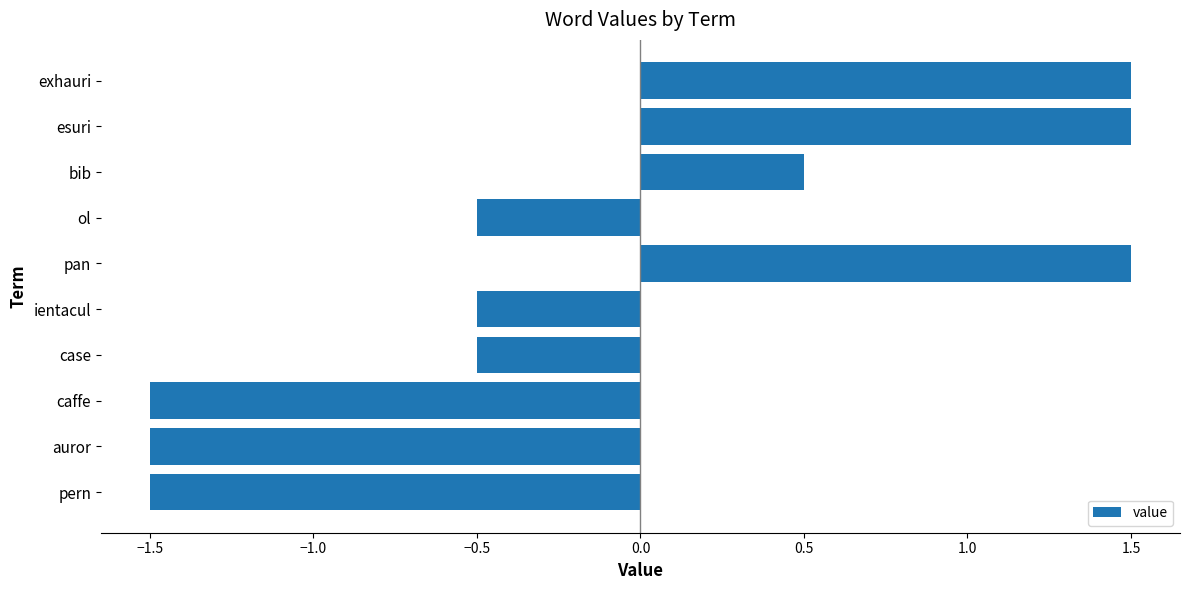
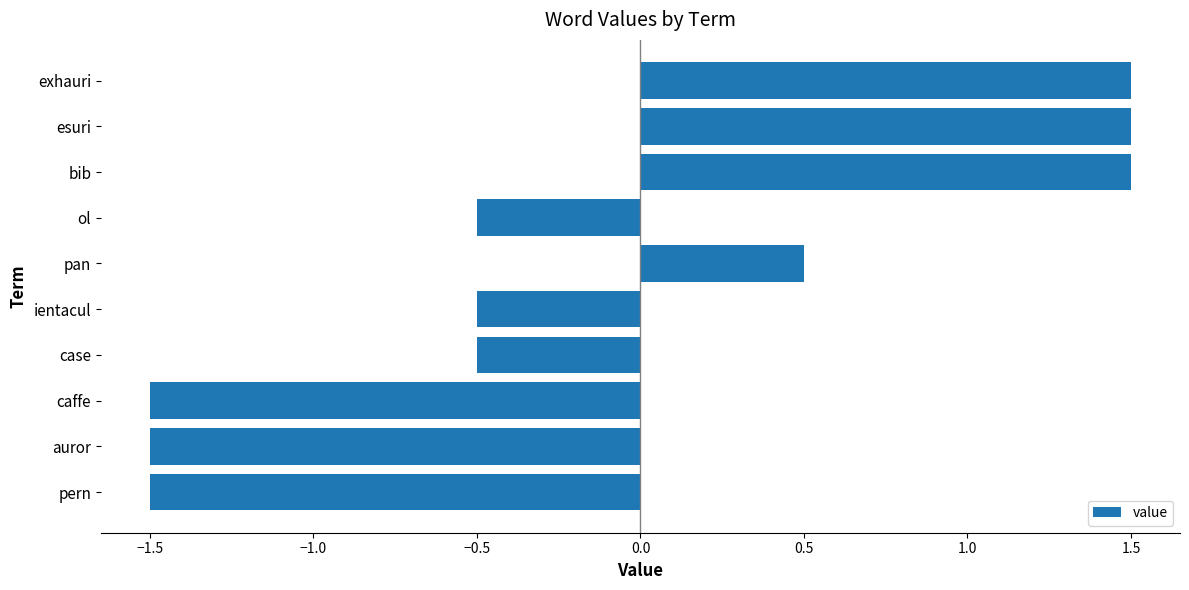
bib: 0.50 -> 1.50
pan: 1.50 -> 0.50
